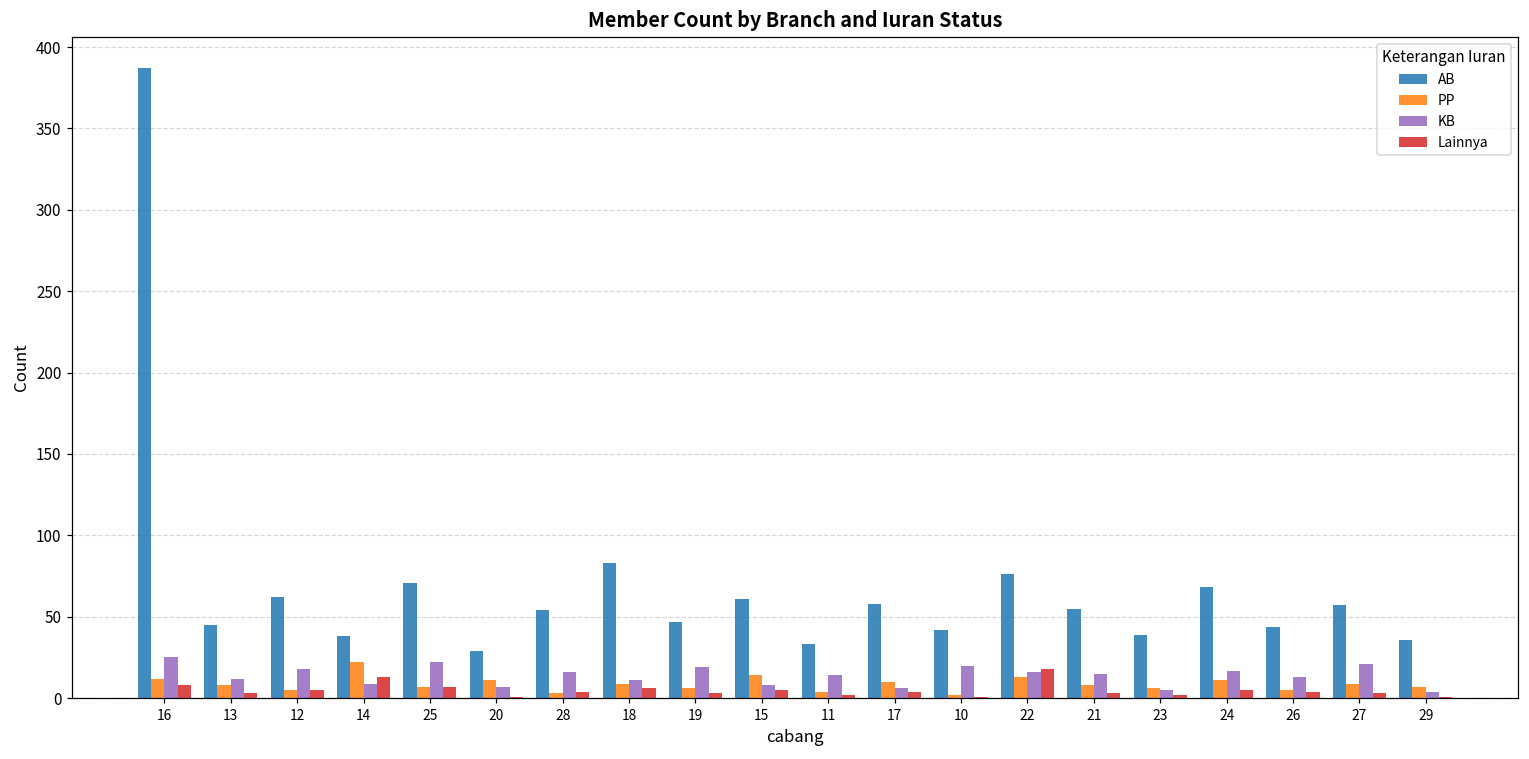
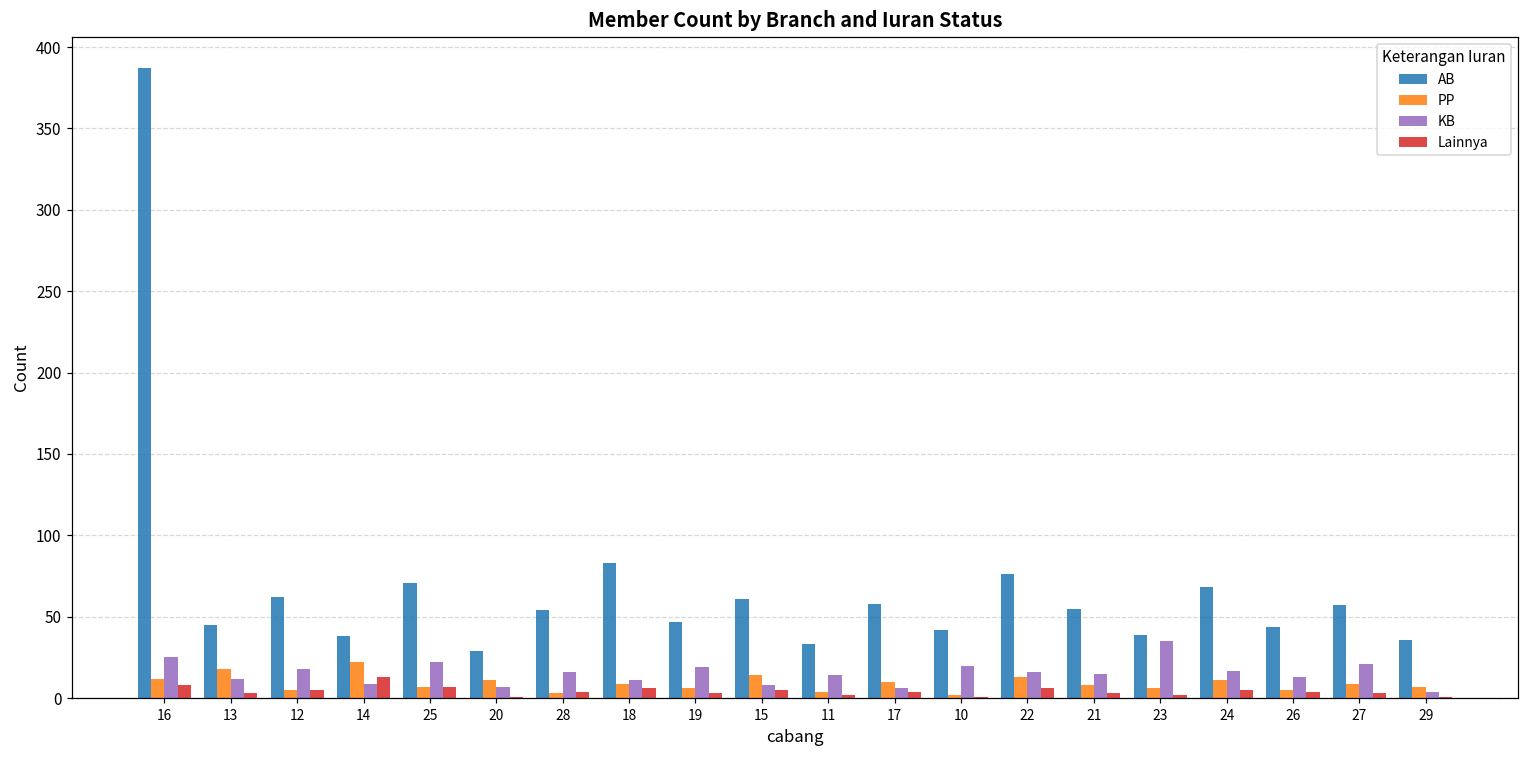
PP, 13: 8 -> 18
Lainnya, 22: 18 -> 6
KB, 23: 5 -> 35
